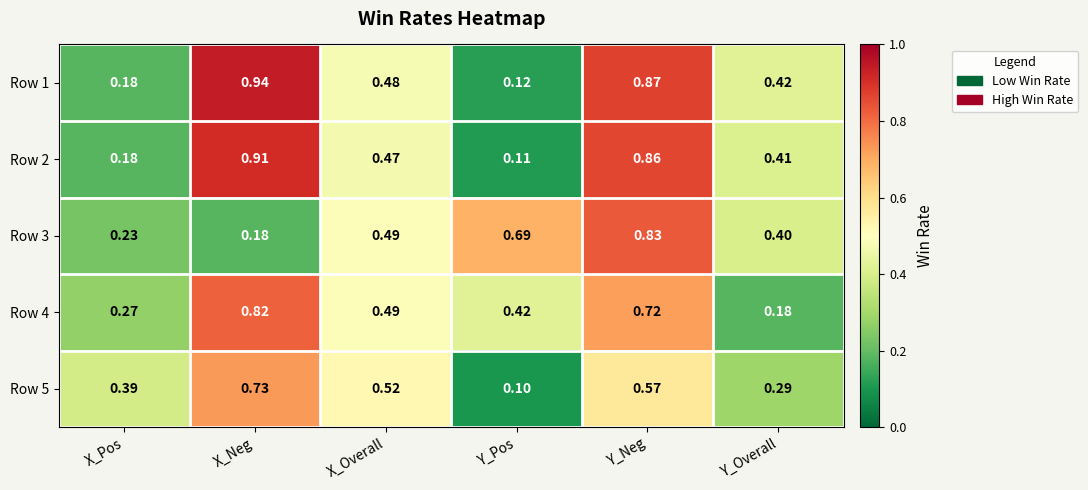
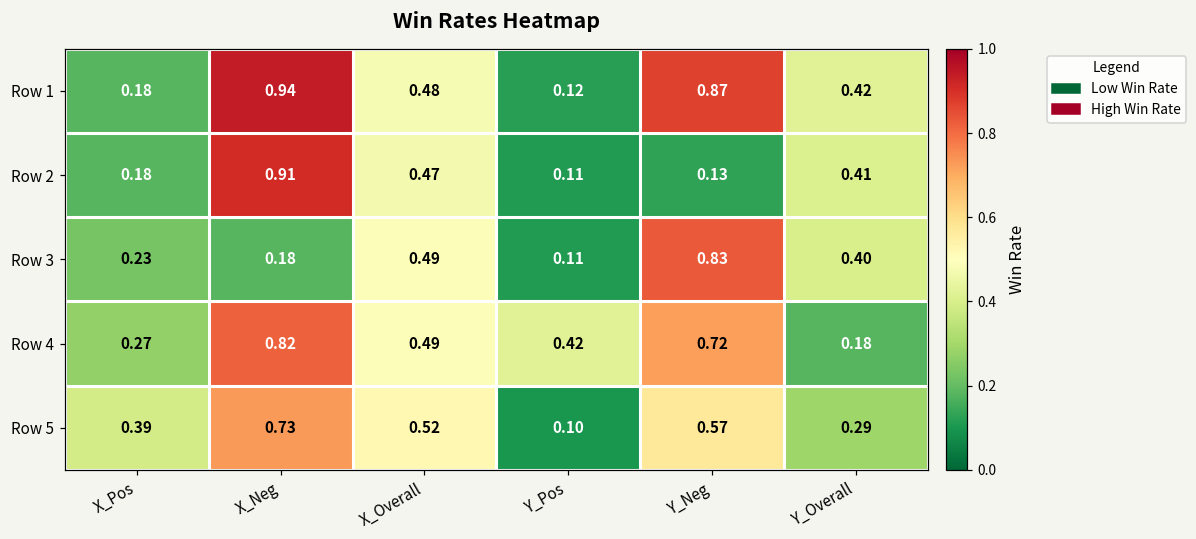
Row 2, Y_Neg: 0.86 -> 0.13
Row 3, Y_Pos: 0.69 -> 0.11
